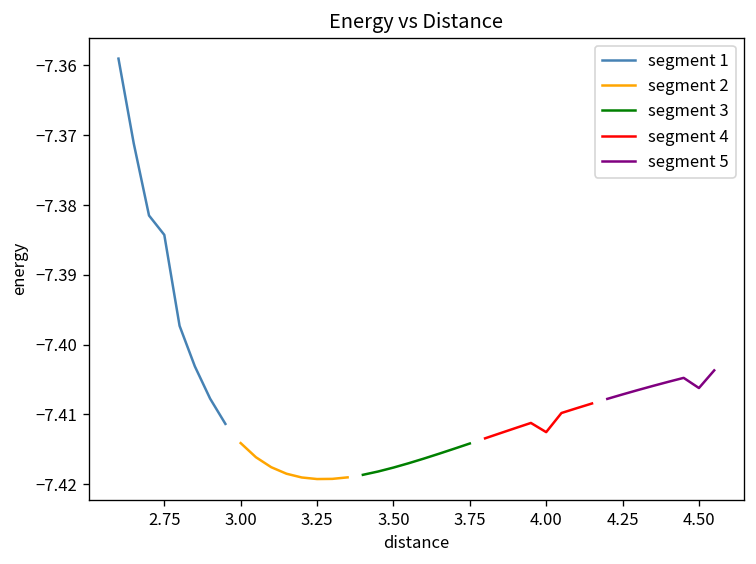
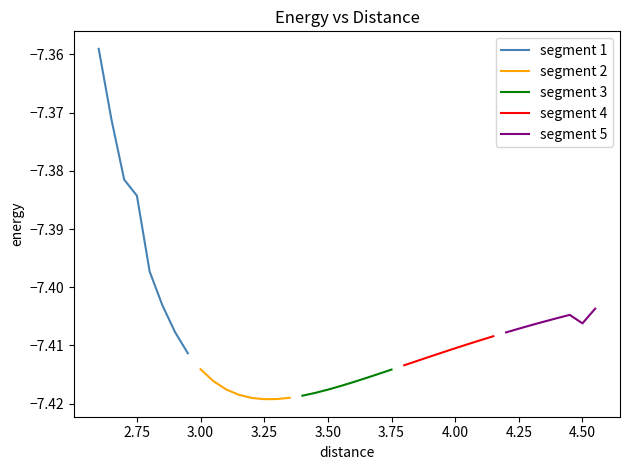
segment 4, 4.00: -7.413 -> -7.410
